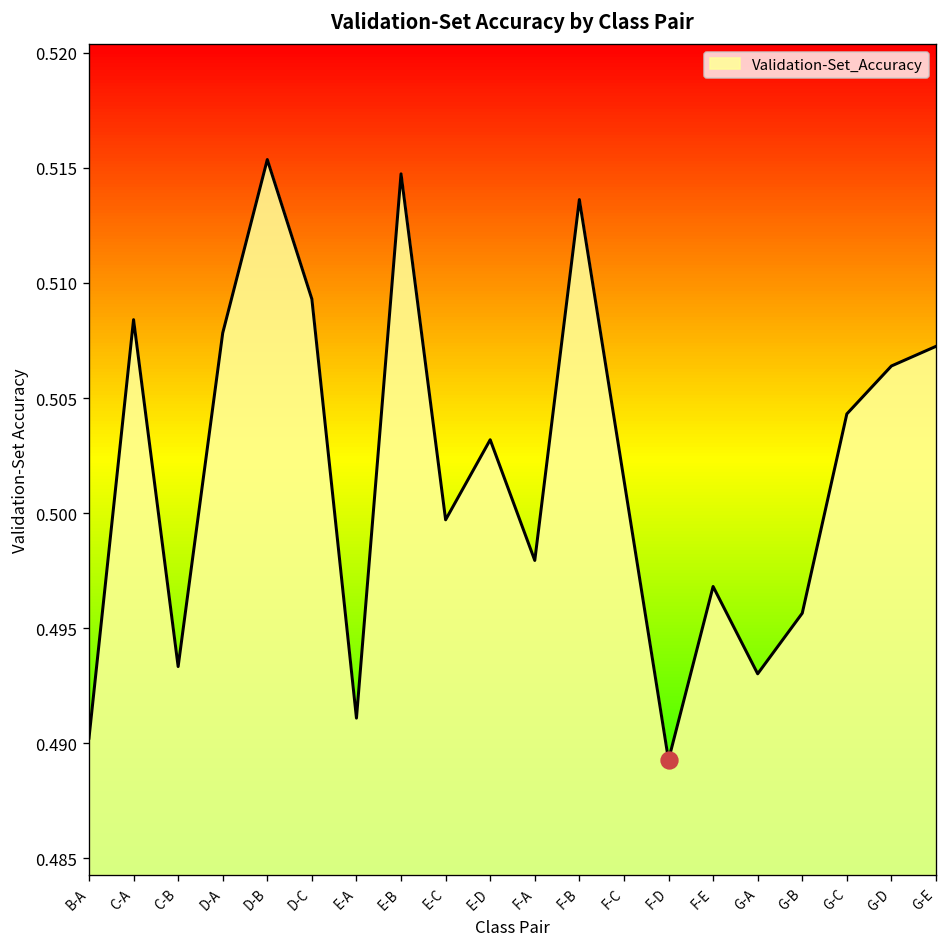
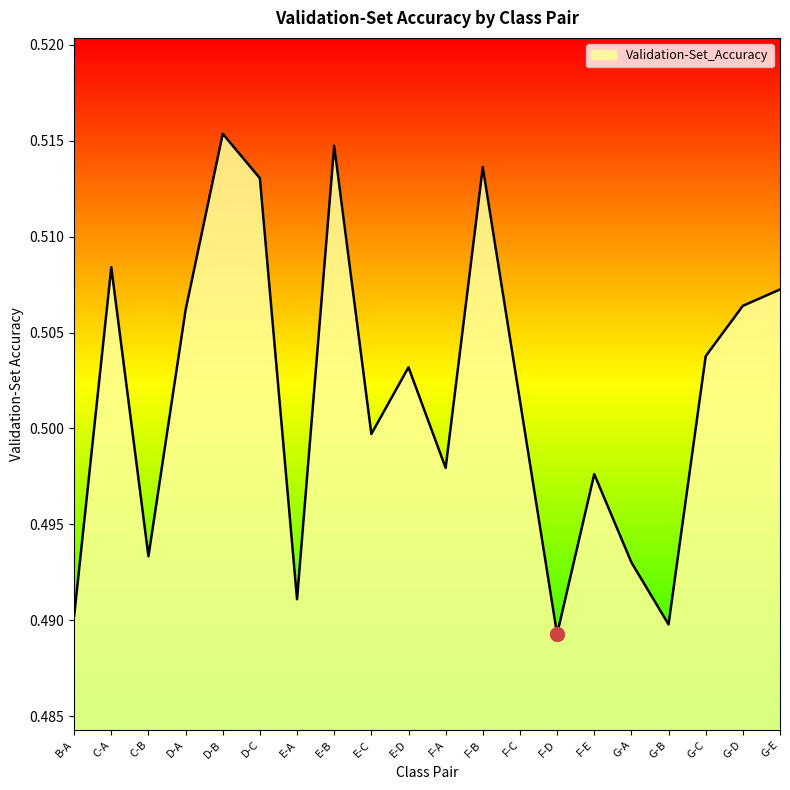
Validation-Set_Accuracy, D-A: 0.5078 -> 0.5062
Validation-Set_Accuracy, D-C: 0.5093 -> 0.5130
Validation-Set_Accuracy, F-E: 0.4968 -> 0.4976
Validation-Set_Accuracy, G-B: 0.4957 -> 0.4898
Validation-Set_Accuracy, G-C: 0.5043 -> 0.5038
